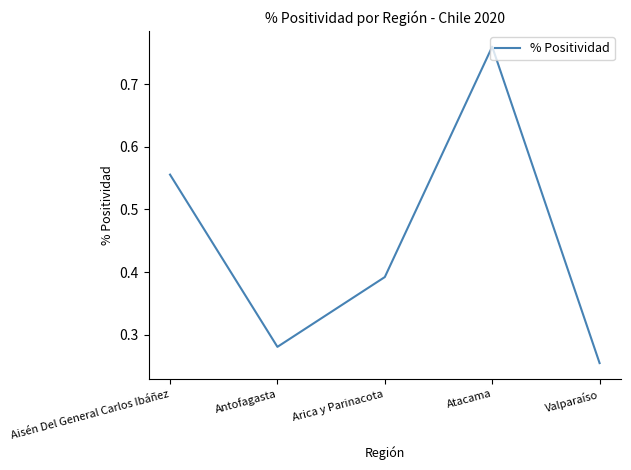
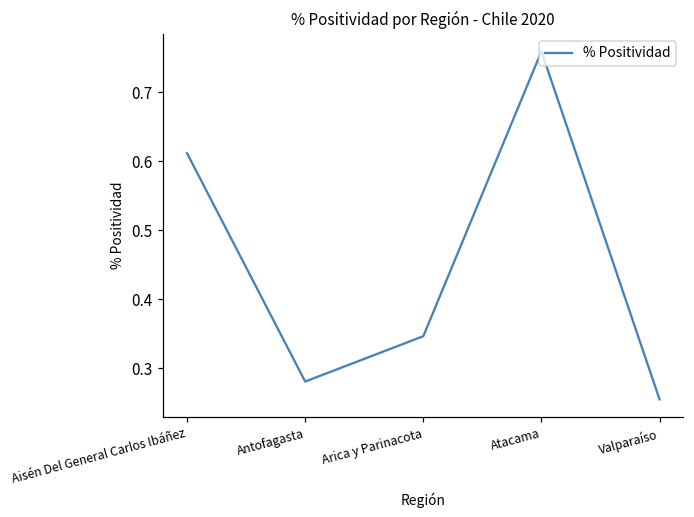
Aisén Del General Carlos Ibáñez: 0.56 -> 0.61
Arica y Parinacota: 0.39 -> 0.35
